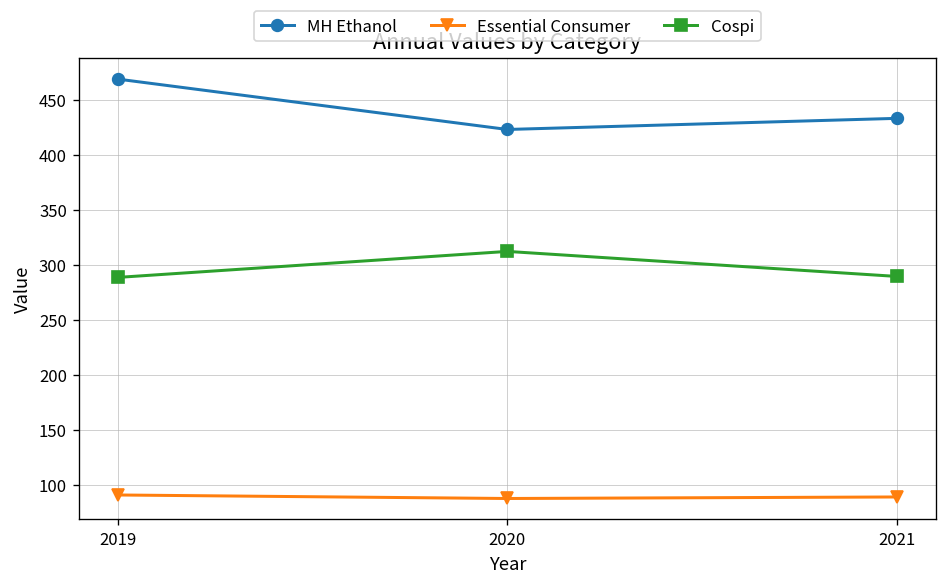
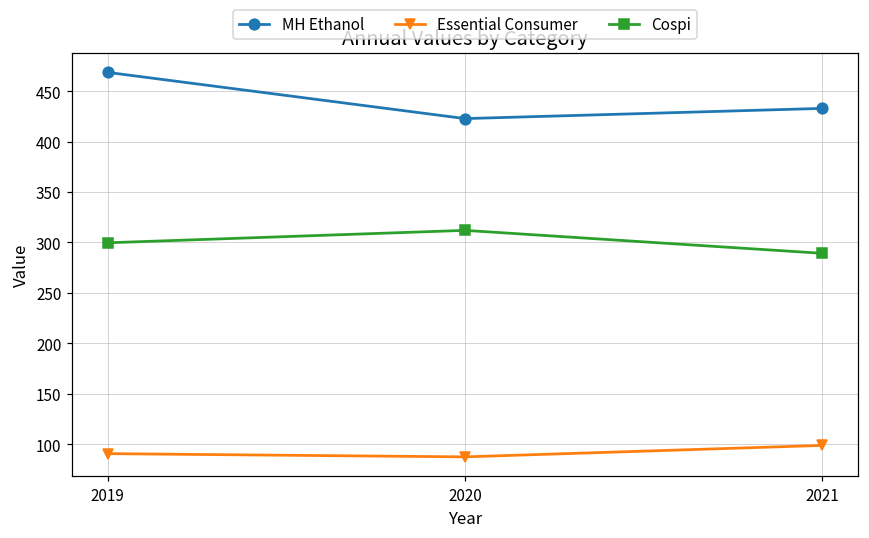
Cospi, 2019: 290 -> 300
Essential Consumer, 2021: 90 -> 100
